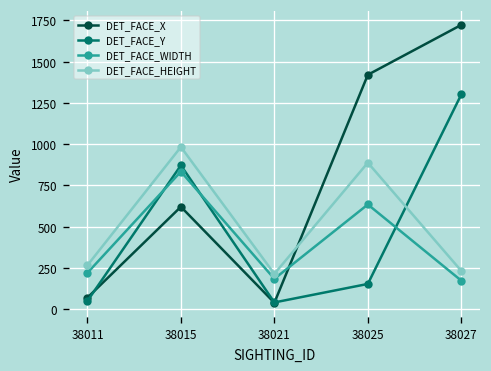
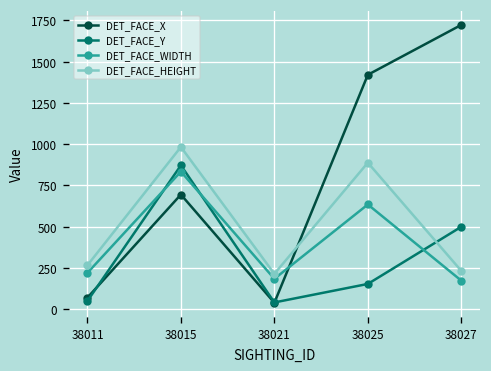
DET_FACE_X, 38015: 620 -> 700
DET_FACE_Y, 38027: 1300 -> 500
